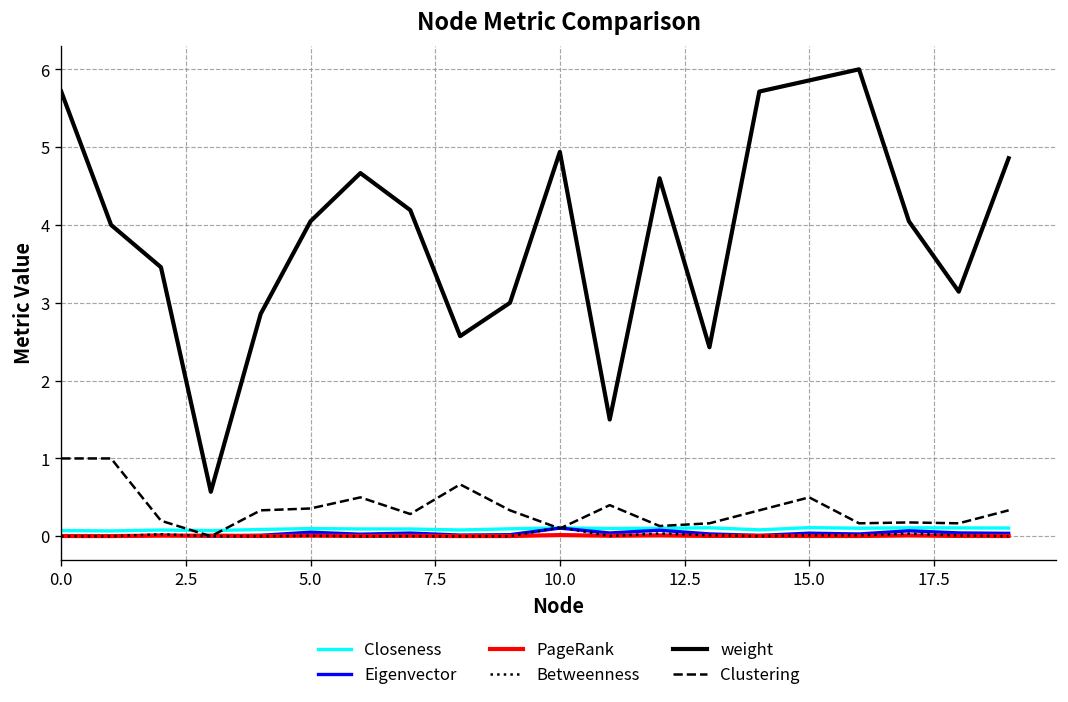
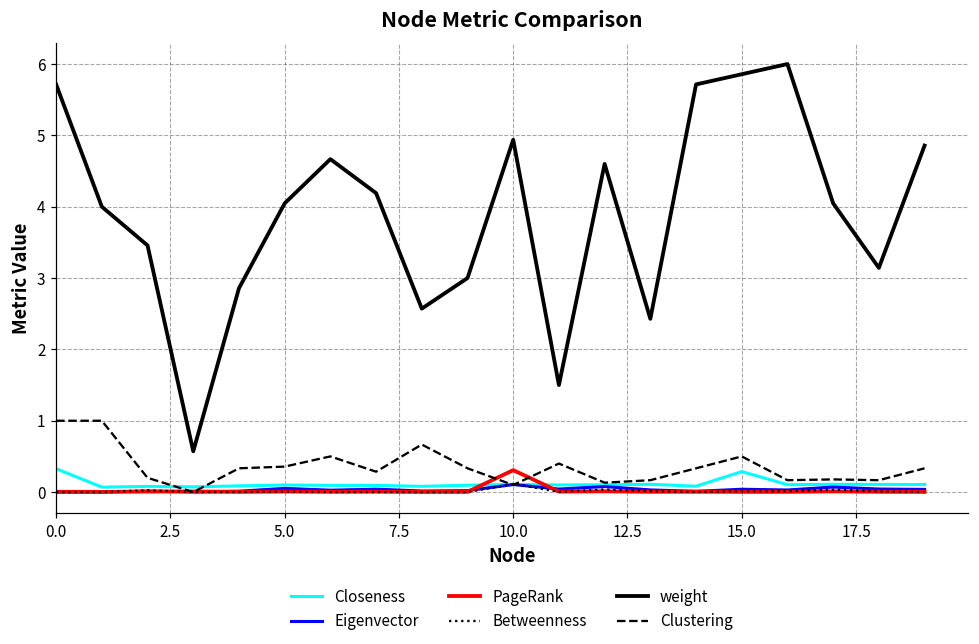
Closeness, 0.0: 0.1 -> 0.3
PageRank, 10.0: 0.0 -> 0.3
Closeness, 15.0: 0.1 -> 0.3
